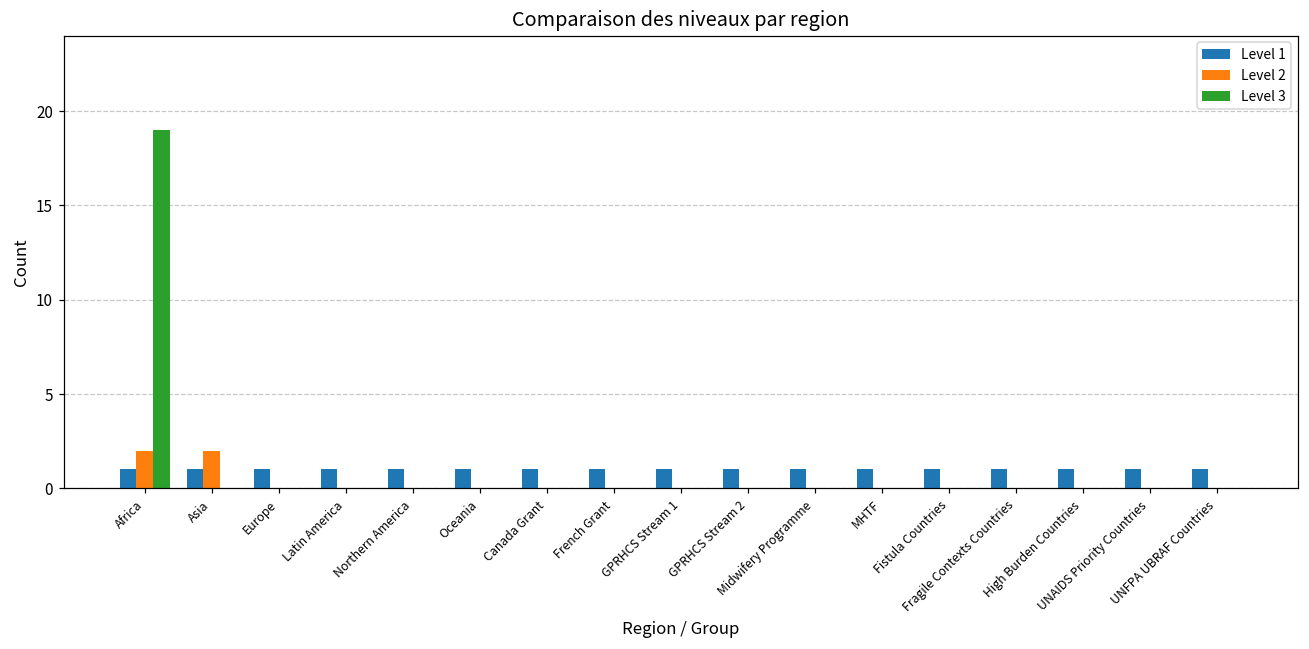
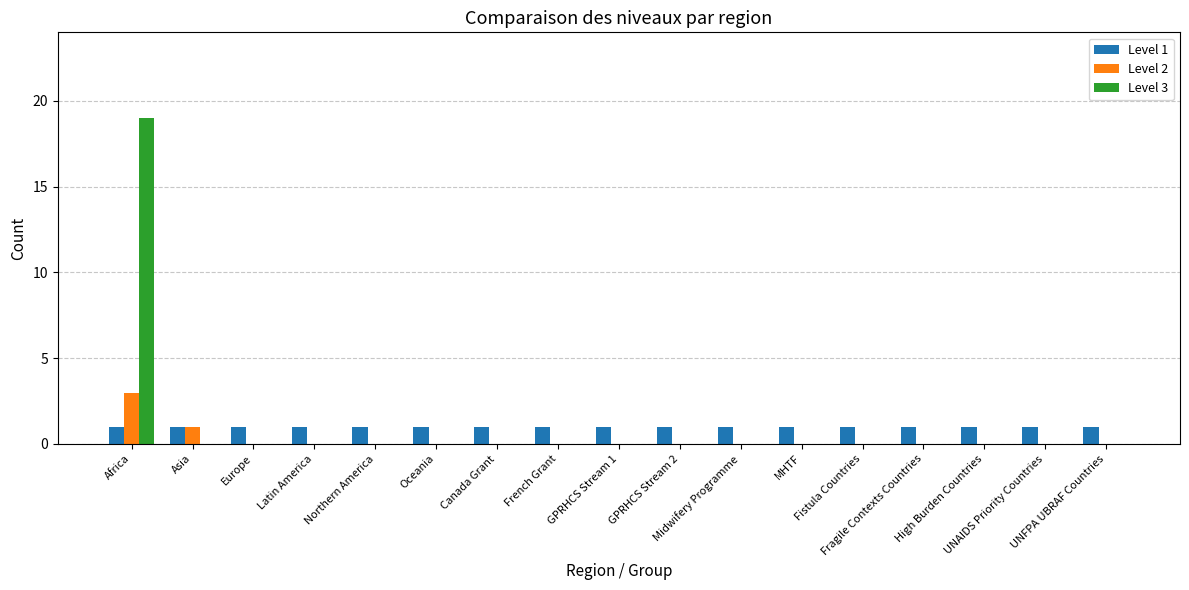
Level 2, Africa: 2 -> 3
Level 2, Asia: 2 -> 1
